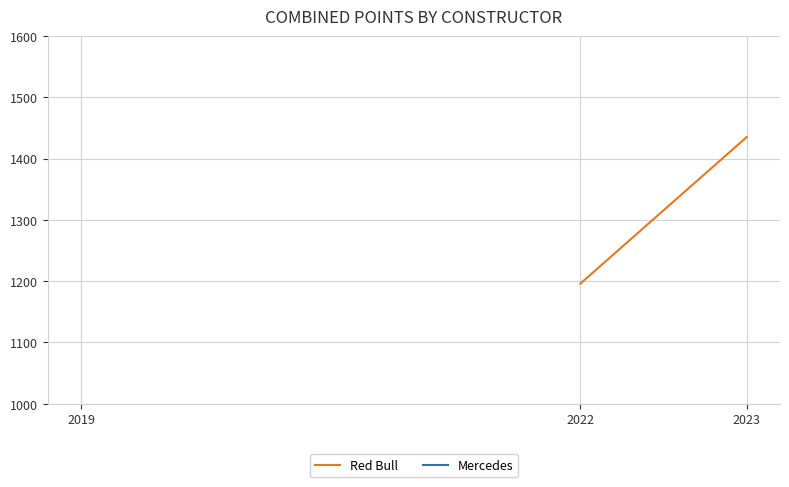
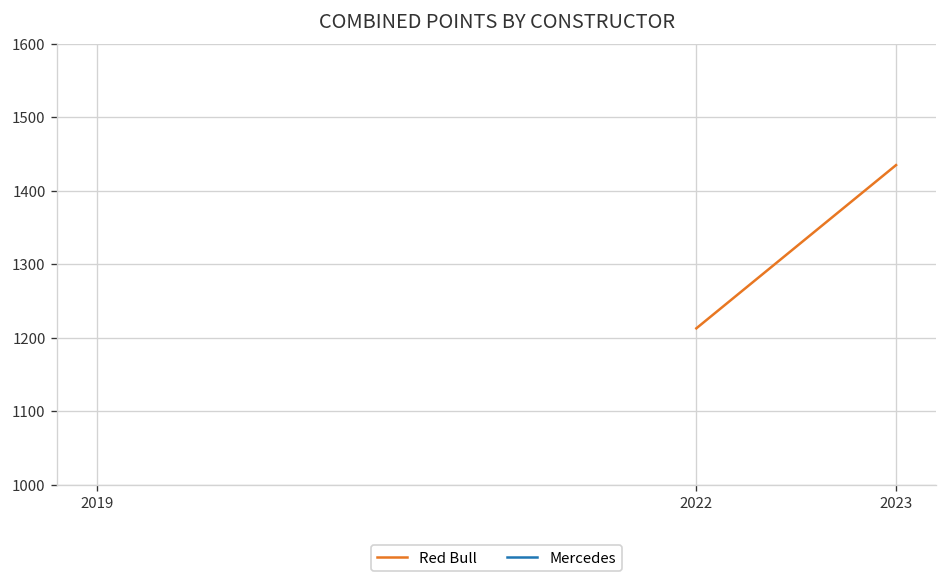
Red Bull, 2022: 1200 -> 1210
